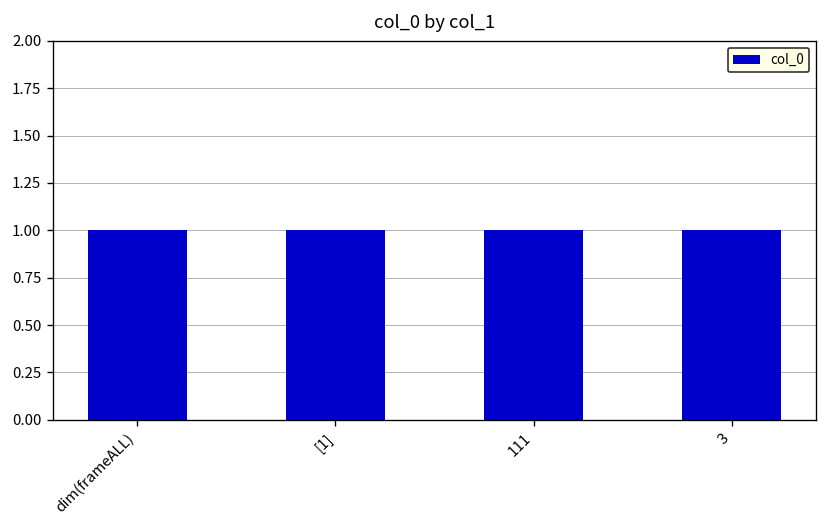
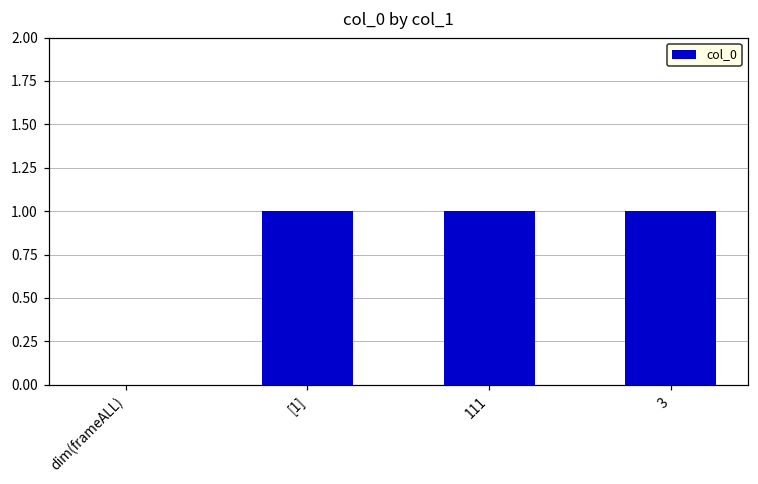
dim(frameALL): 1 -> 0
